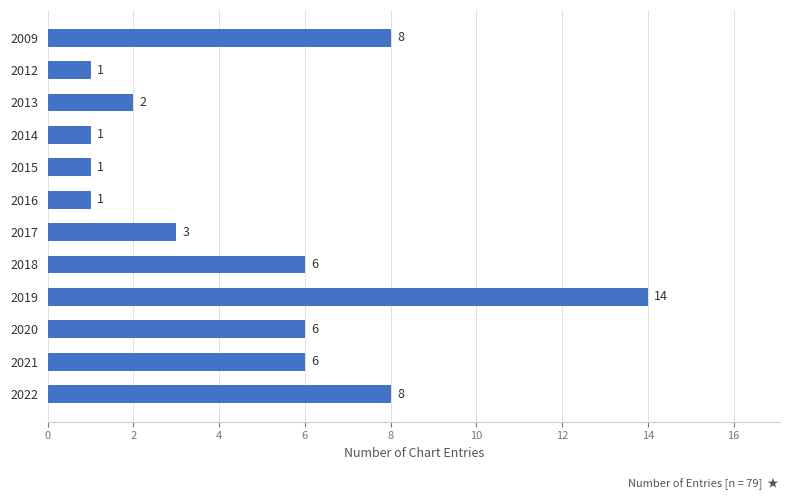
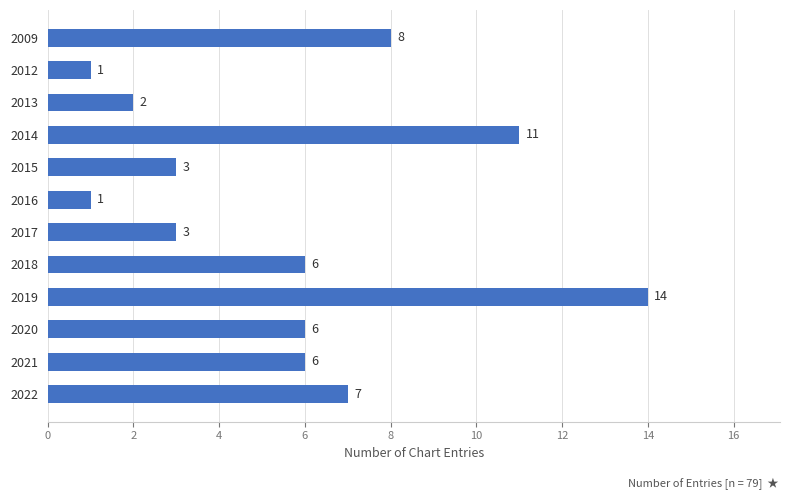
2014: 1 -> 11
2015: 1 -> 3
2022: 8 -> 7
